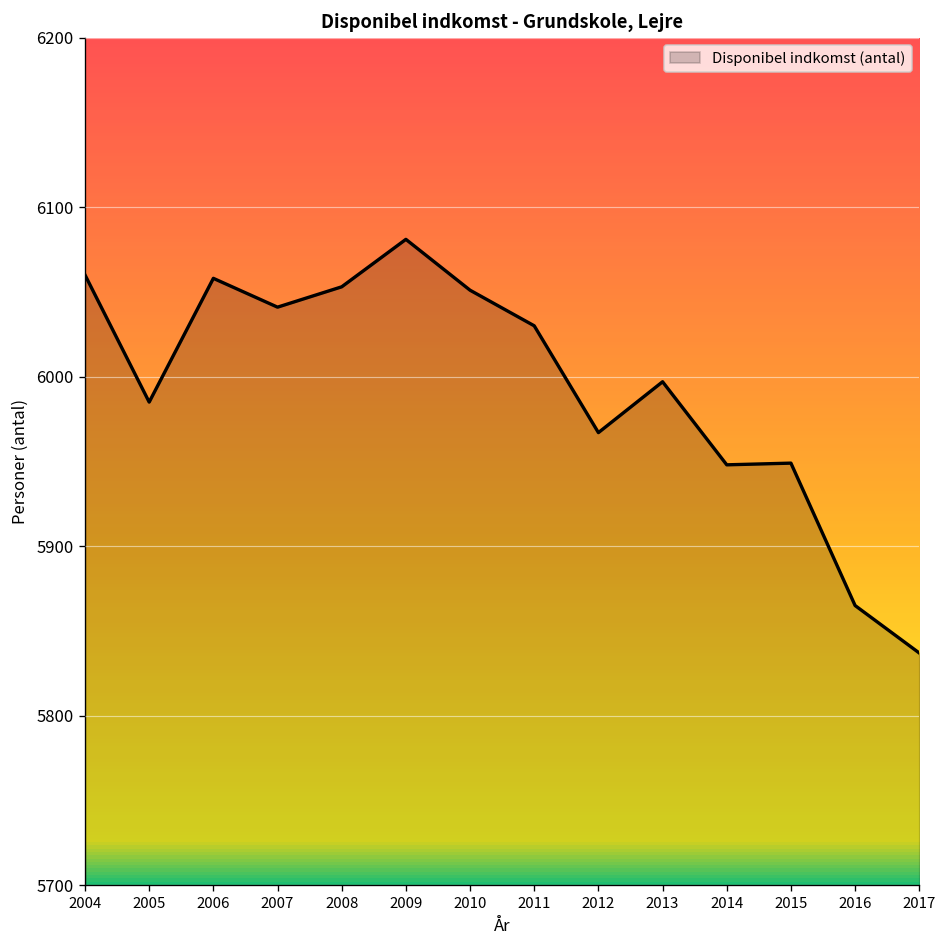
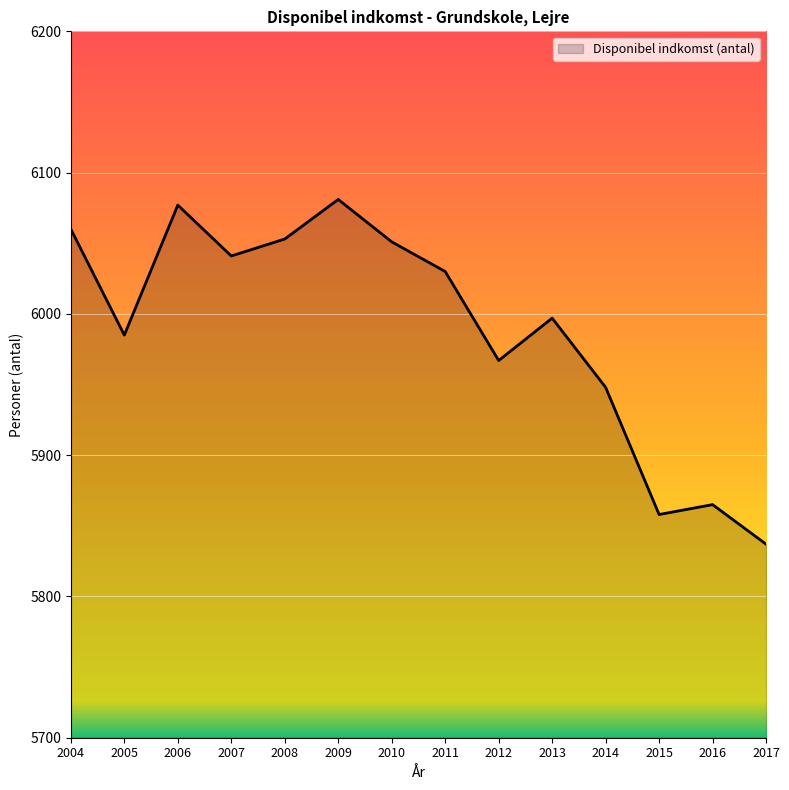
2006: 6058 -> 6077
2015: 5949 -> 5858
